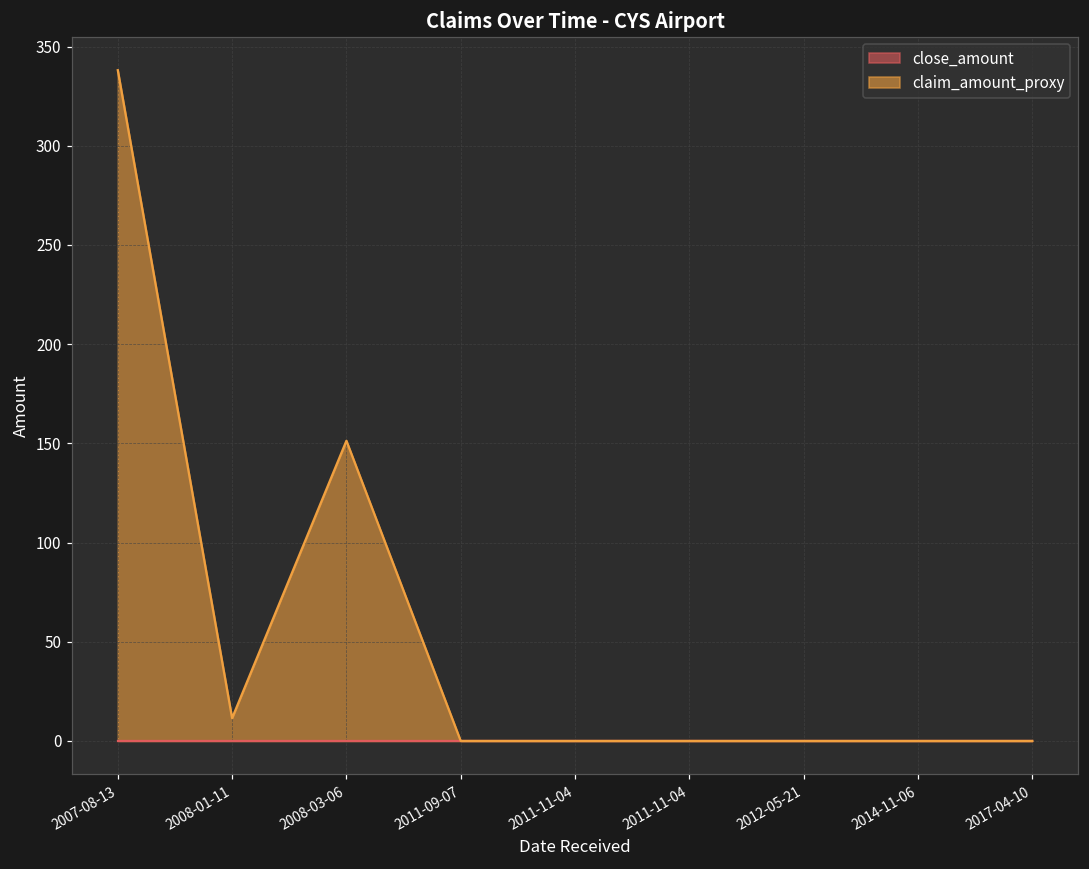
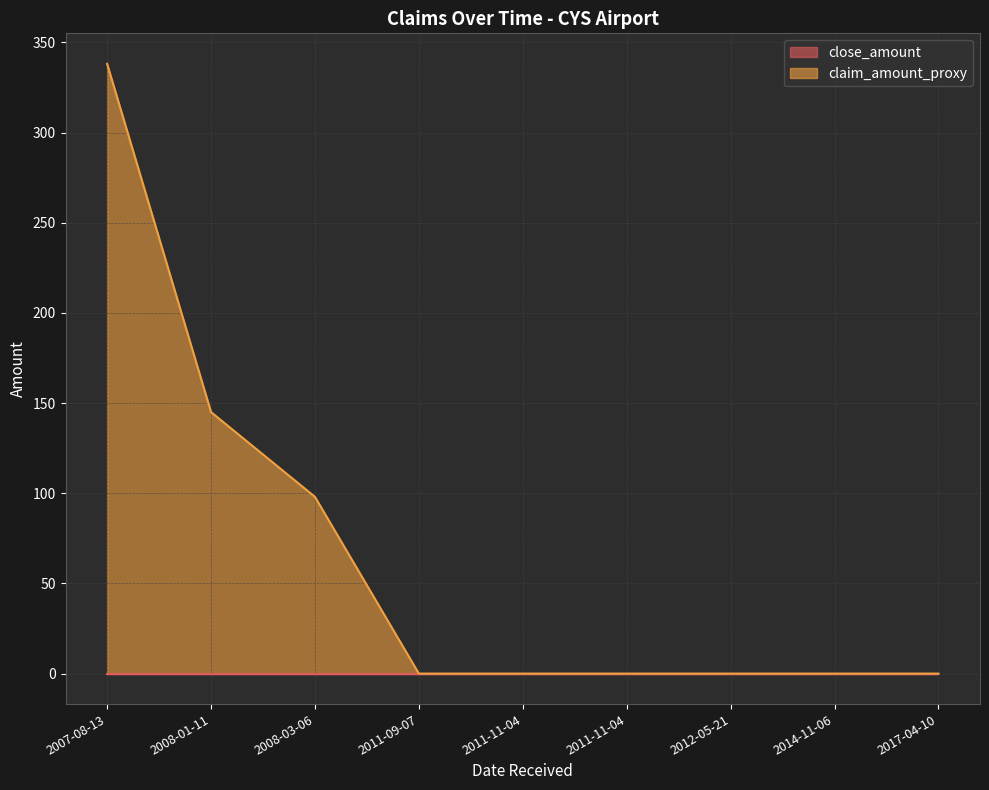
claim_amount_proxy, 2008-01-11: 12 -> 145
claim_amount_proxy, 2008-03-06: 151 -> 98
